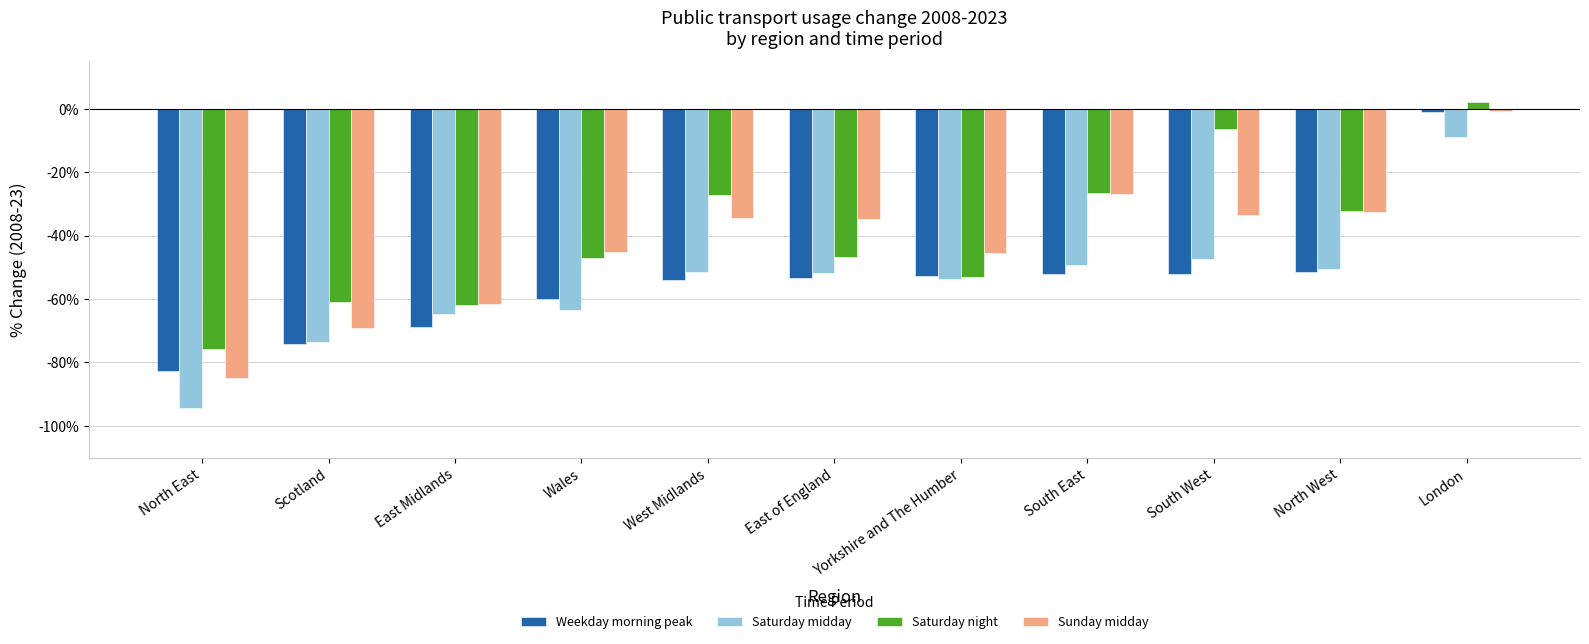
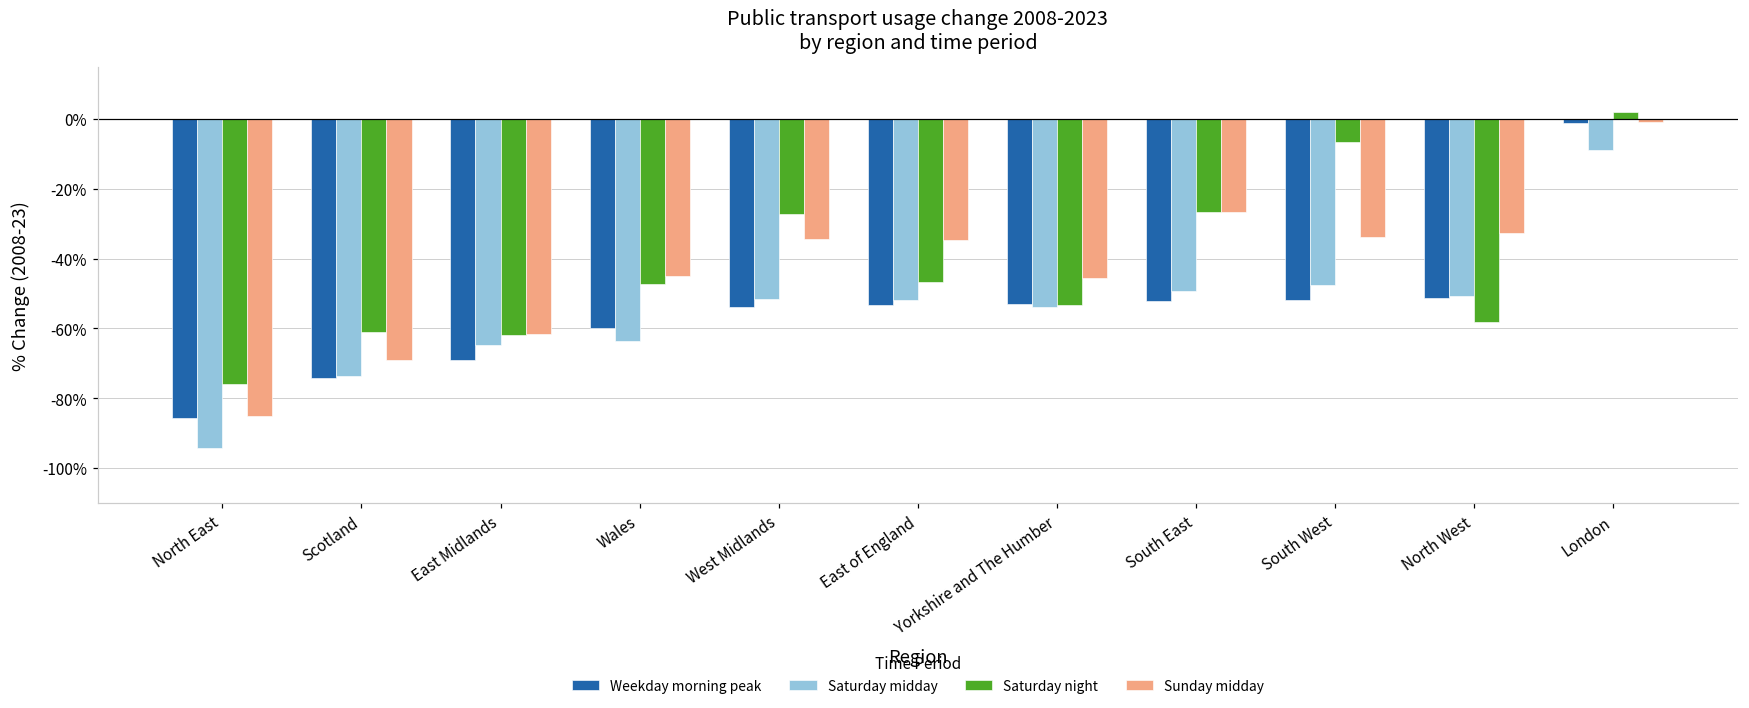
Weekday morning peak, North East: -83% -> -86%
Saturday night, North West: -32% -> -58%
